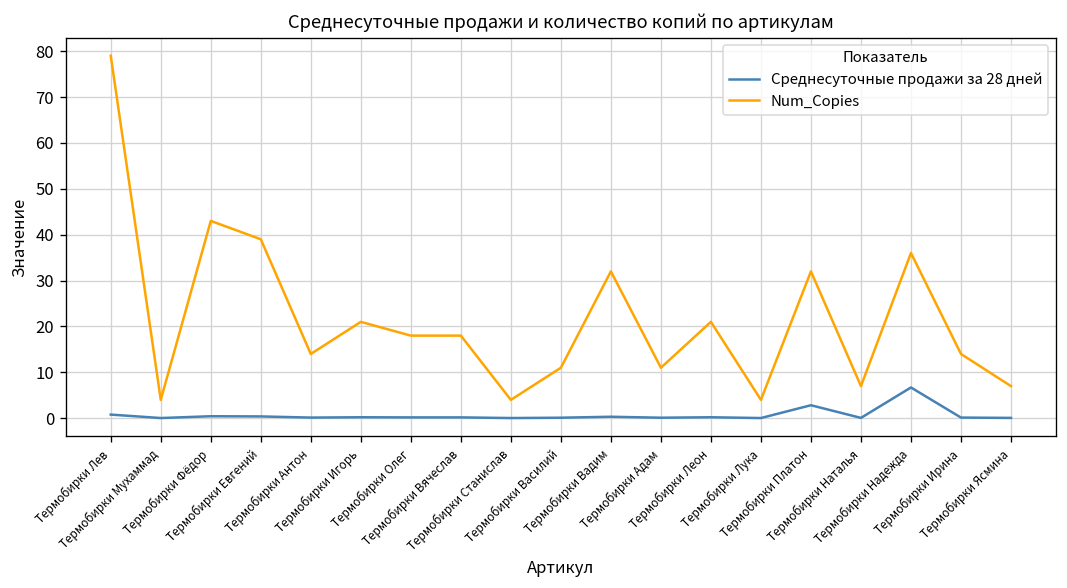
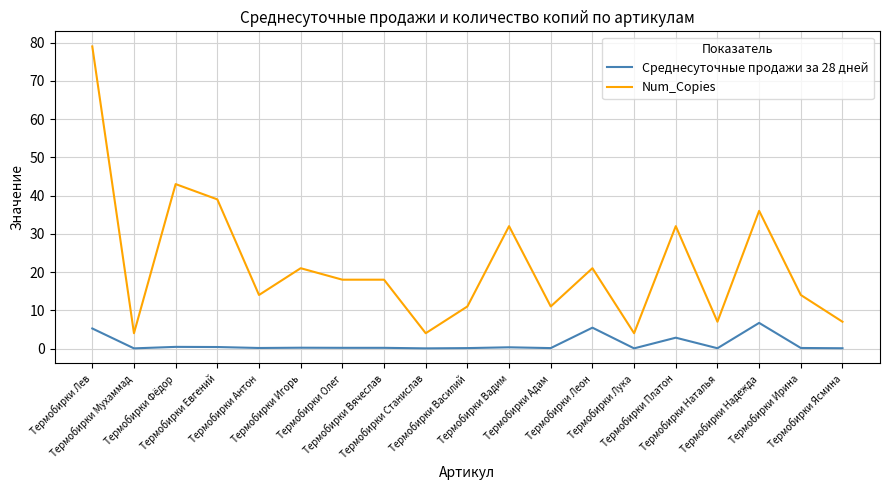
Среднесуточные продажи за 28 дней, Термобирки Лев: 1 -> 5
Среднесуточные продажи за 28 дней, Термобирки Леон: 0 -> 5
